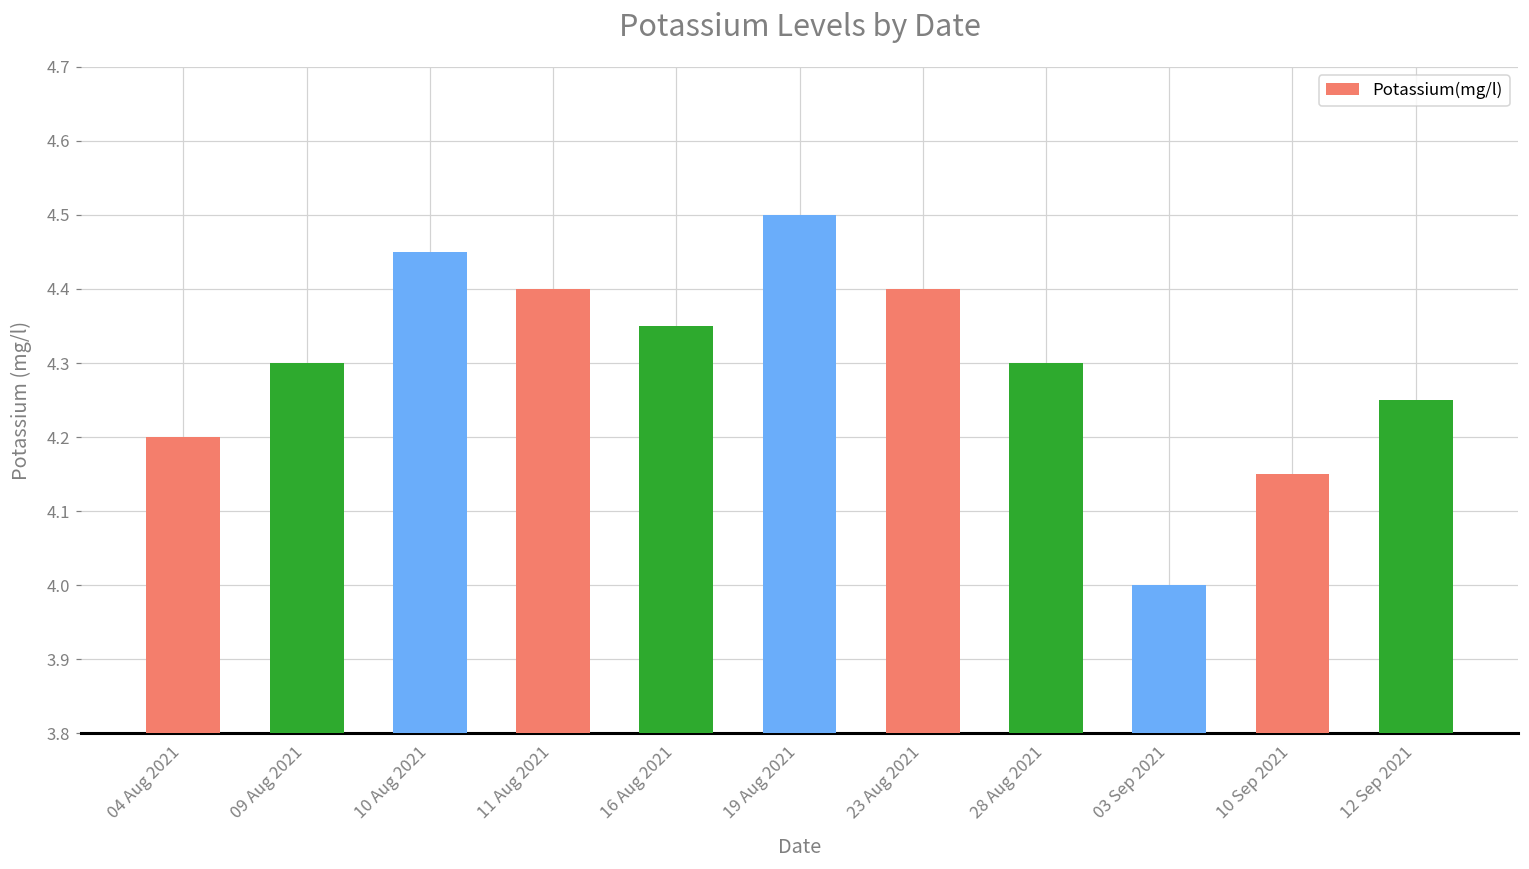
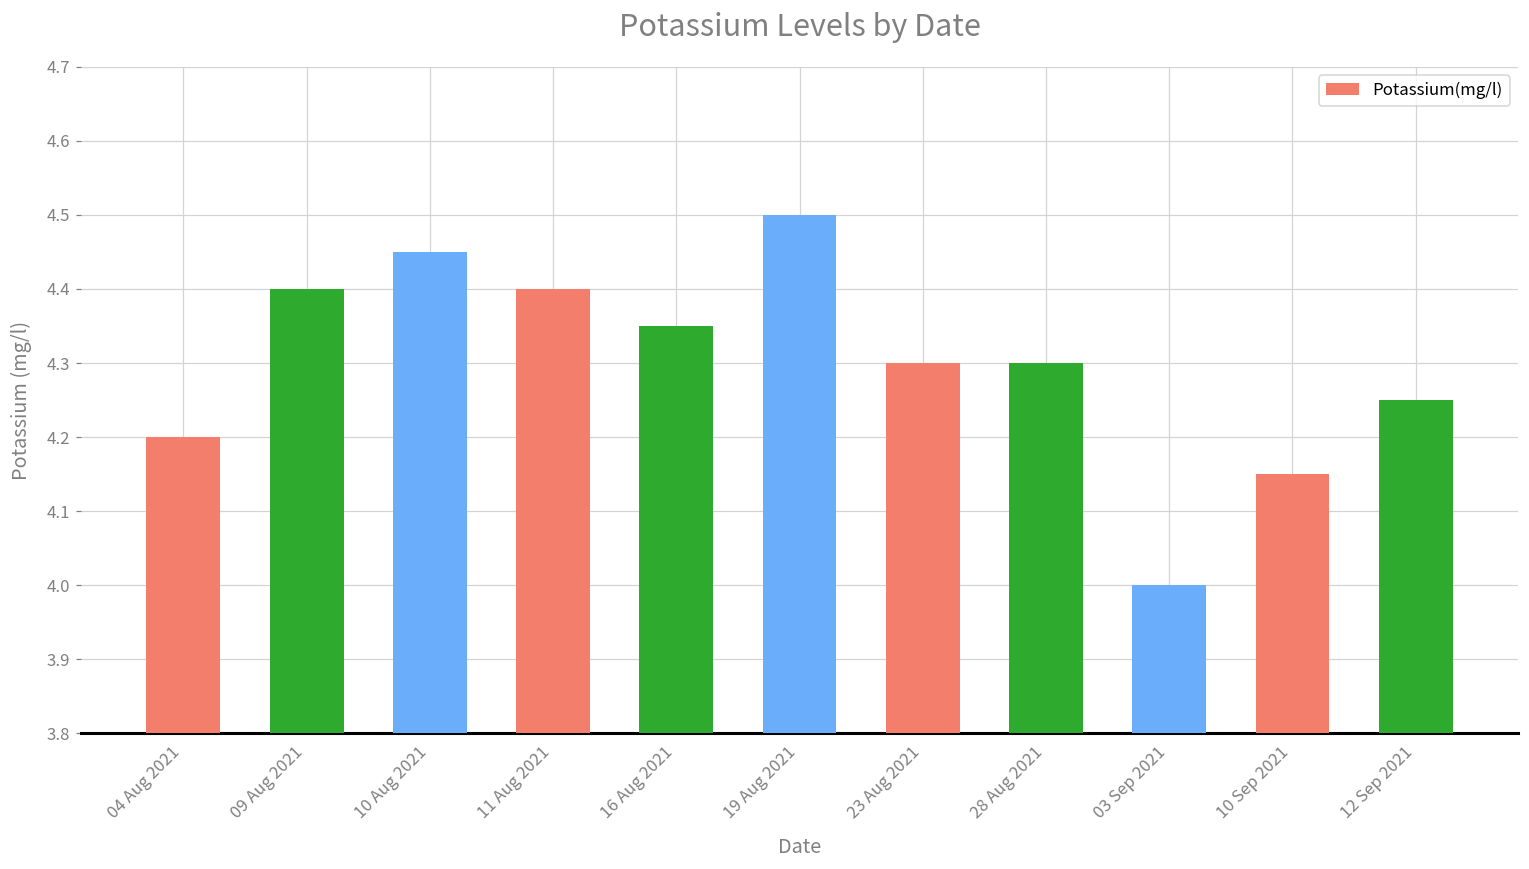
09 Aug 2021: 4.3 -> 4.4
23 Aug 2021: 4.4 -> 4.3
